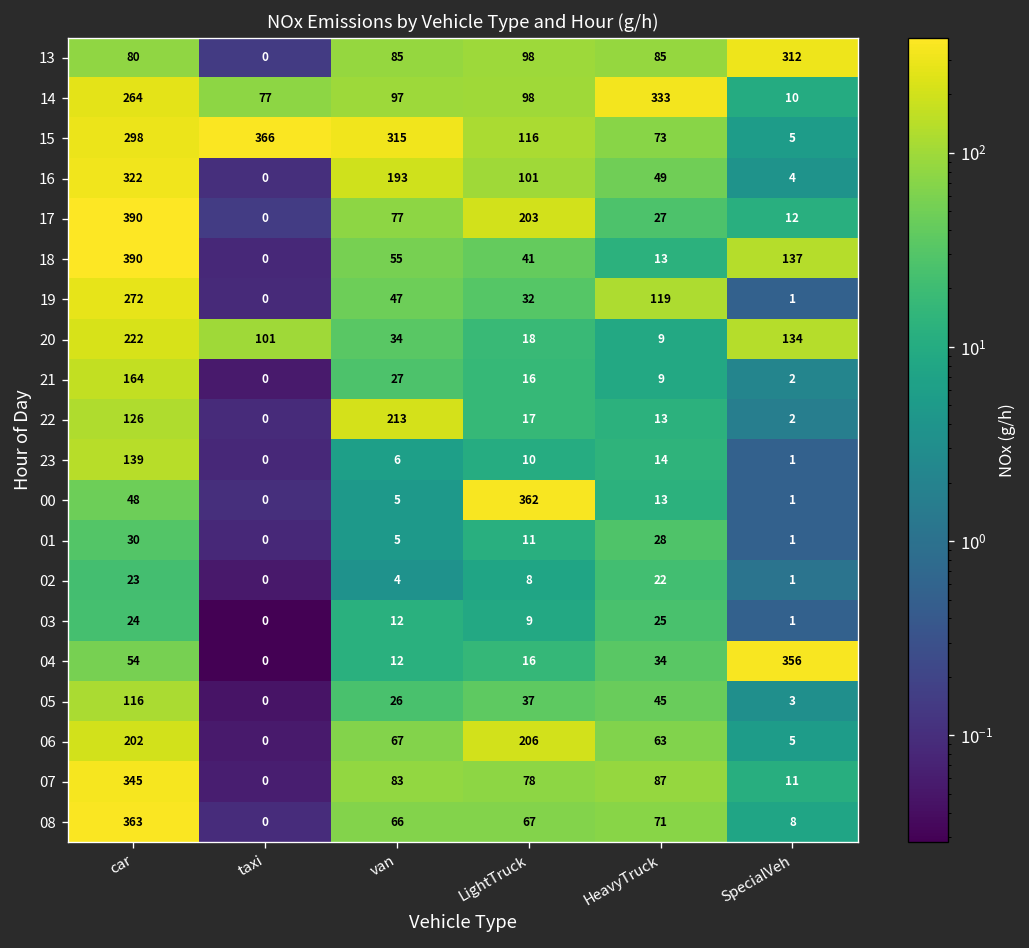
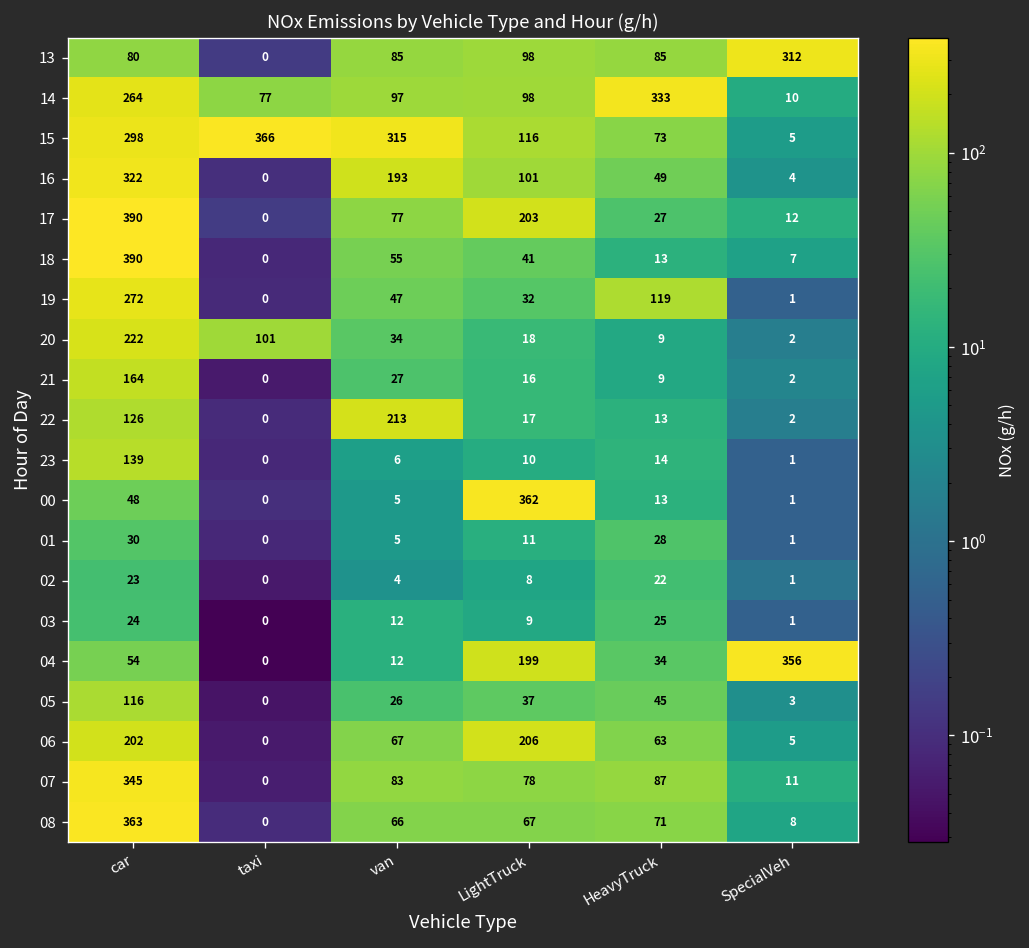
18, SpecialVeh: 137 -> 7
20, SpecialVeh: 134 -> 2
04, LightTruck: 16 -> 199
